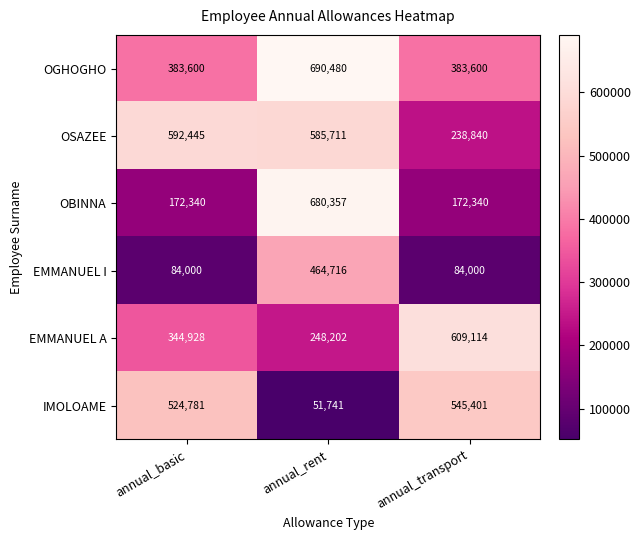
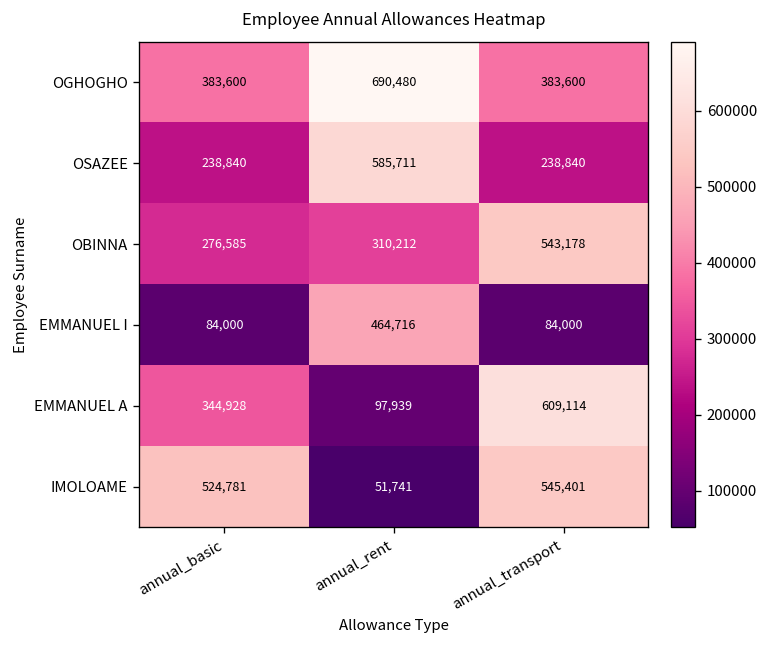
OSAZEE, annual_basic: 592,445 -> 238,840
OBINNA, annual_basic: 172,340 -> 276,585
OBINNA, annual_rent: 680,357 -> 310,212
OBINNA, annual_transport: 172,340 -> 543,178
EMMANUEL A, annual_rent: 248,202 -> 97,939
